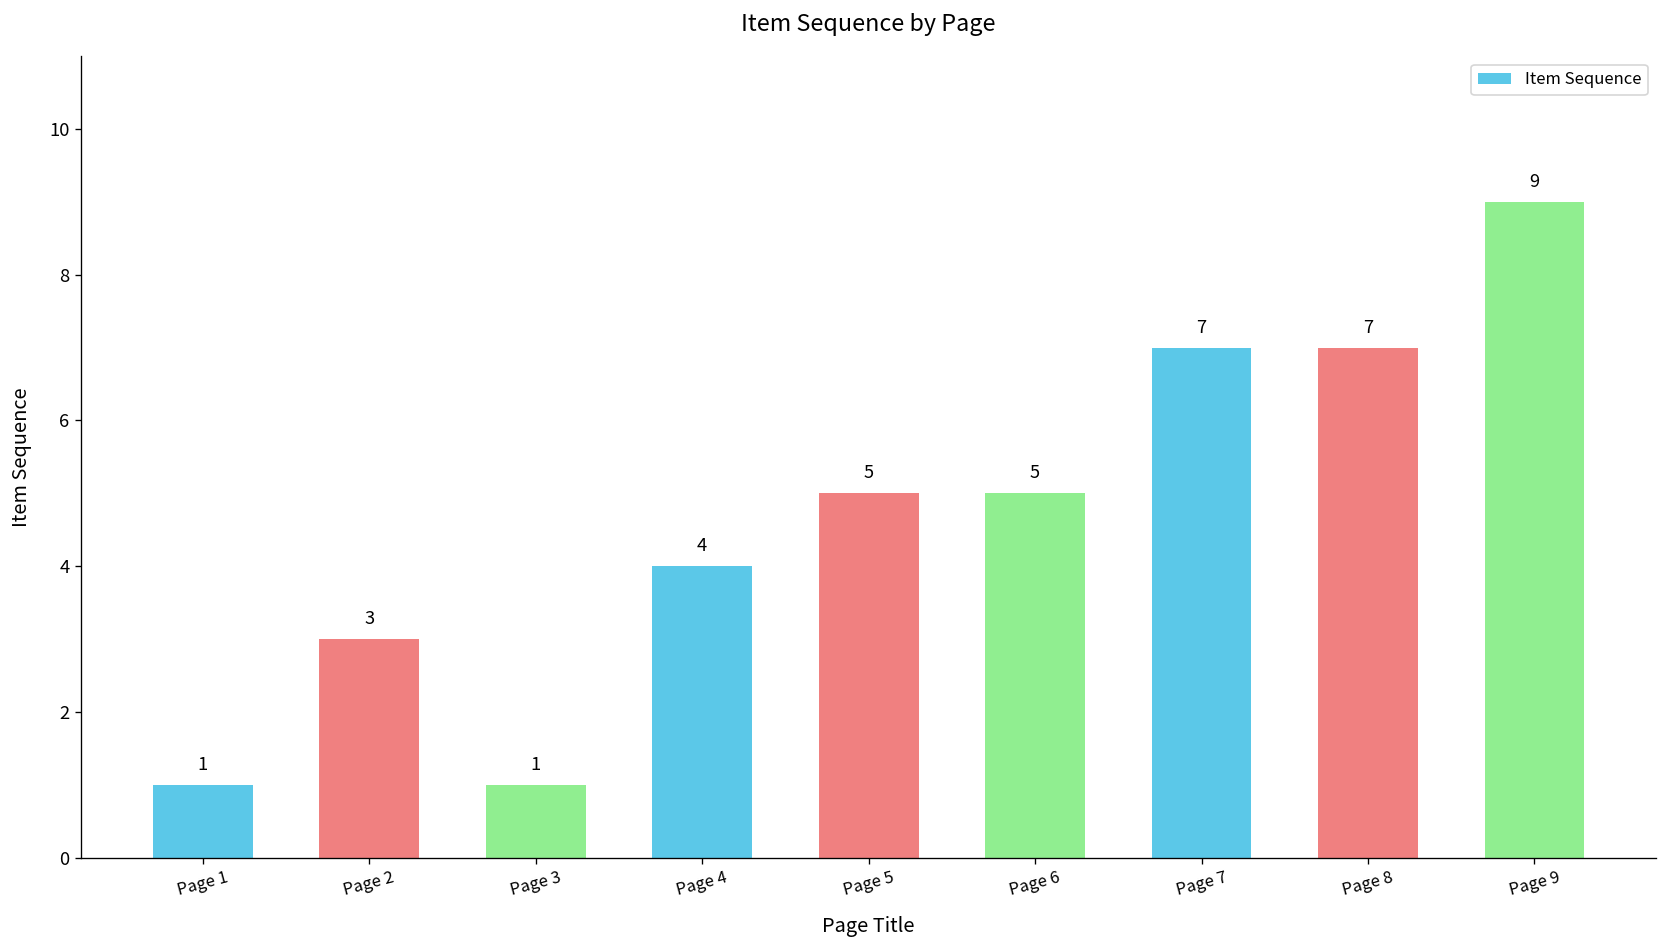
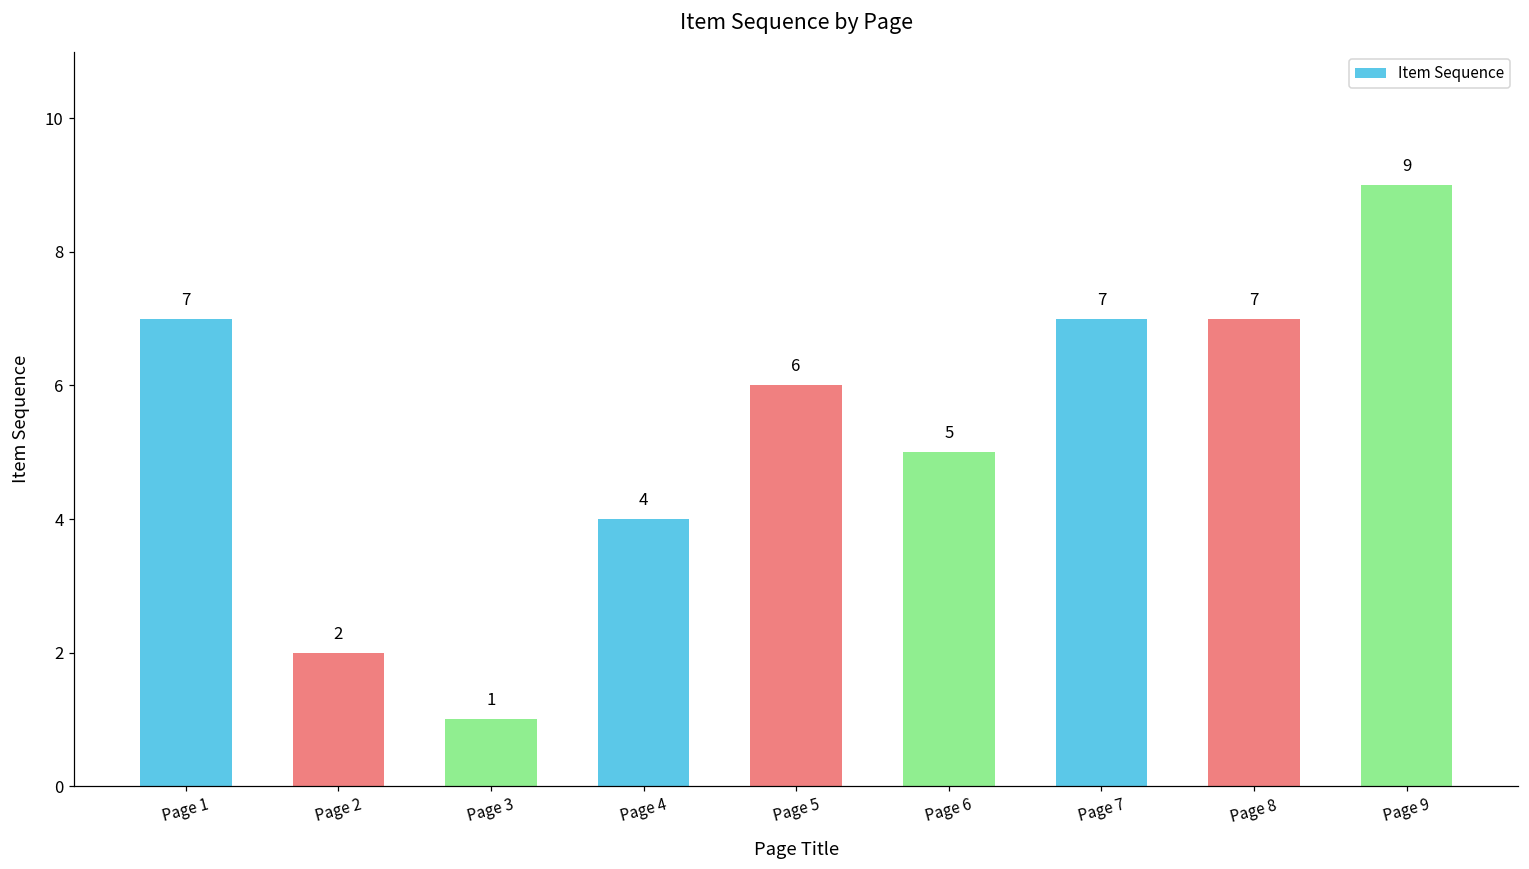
Page 1: 1 -> 7
Page 2: 3 -> 2
Page 5: 5 -> 6
